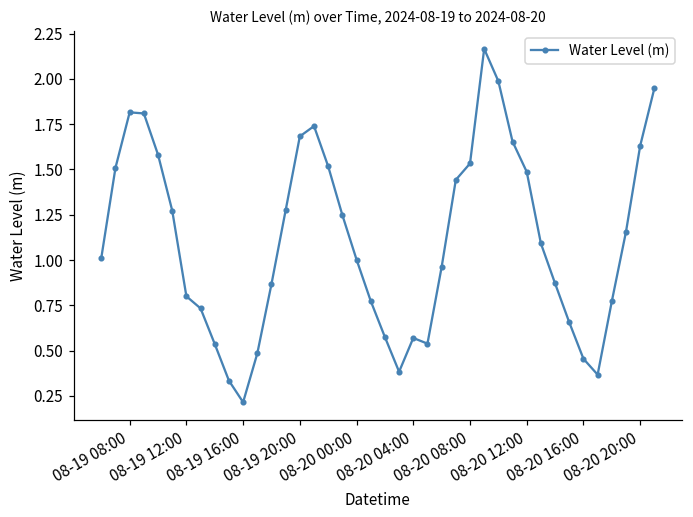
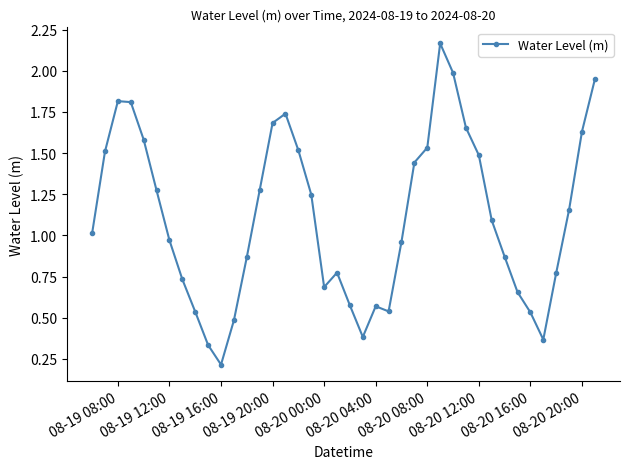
08-19 12:00: 0.80 -> 0.97
08-20 00:00: 1.00 -> 0.69
08-20 16:00: 0.45 -> 0.53
